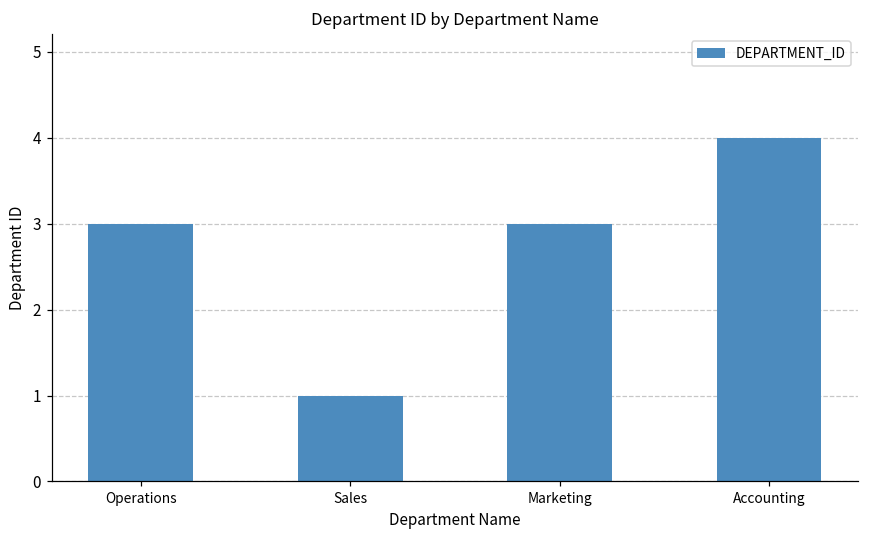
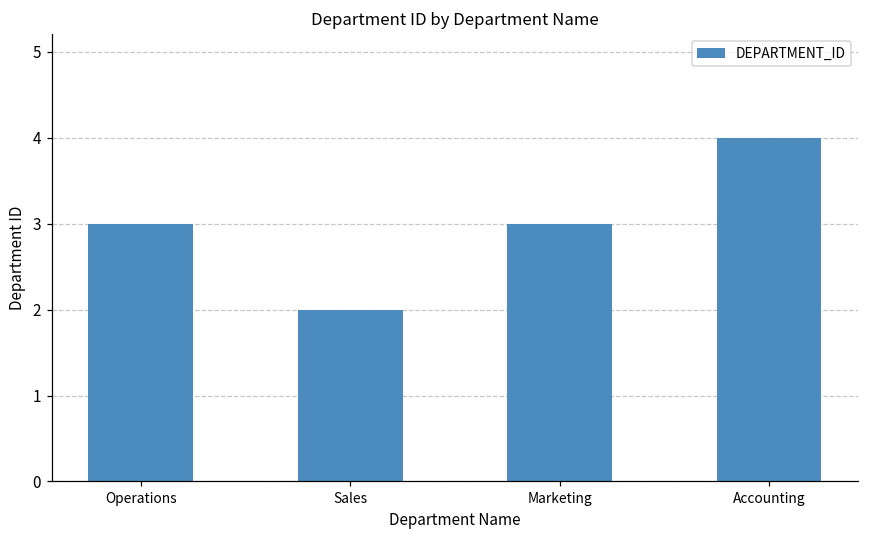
Sales: 1 -> 2
